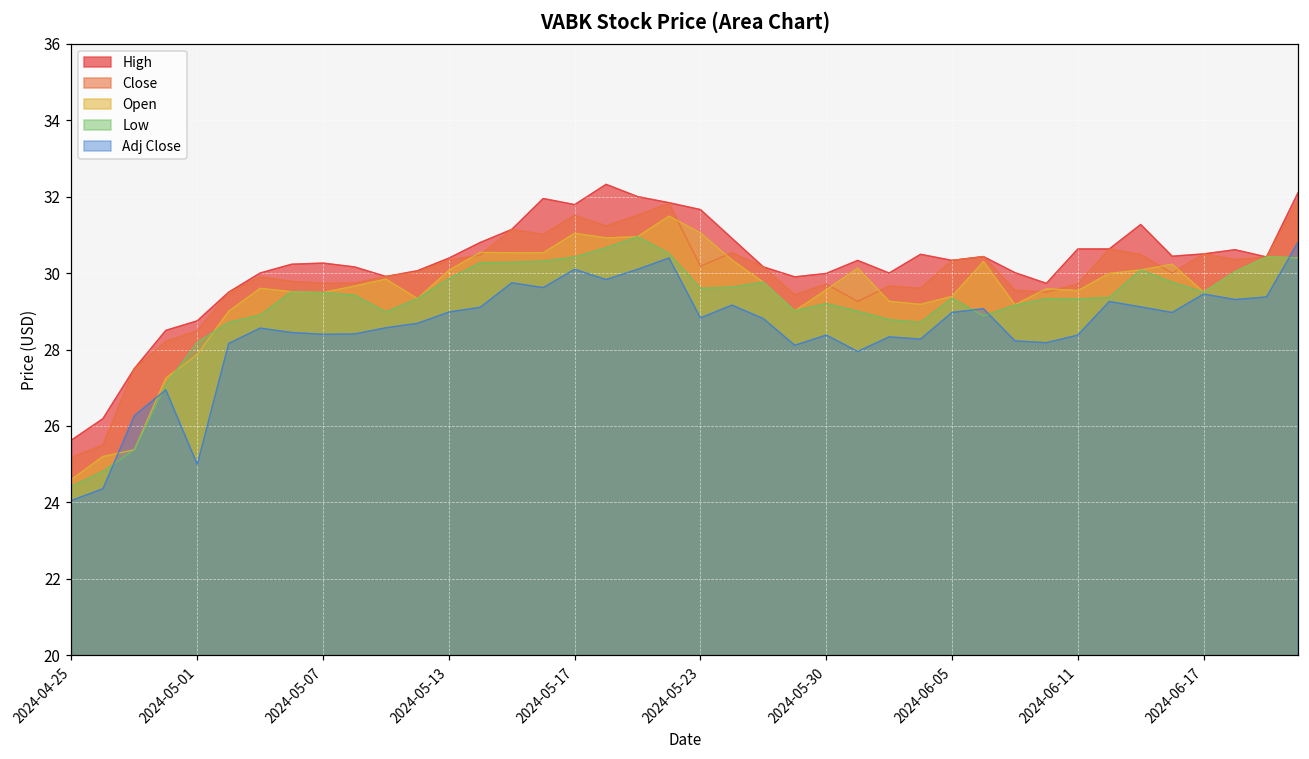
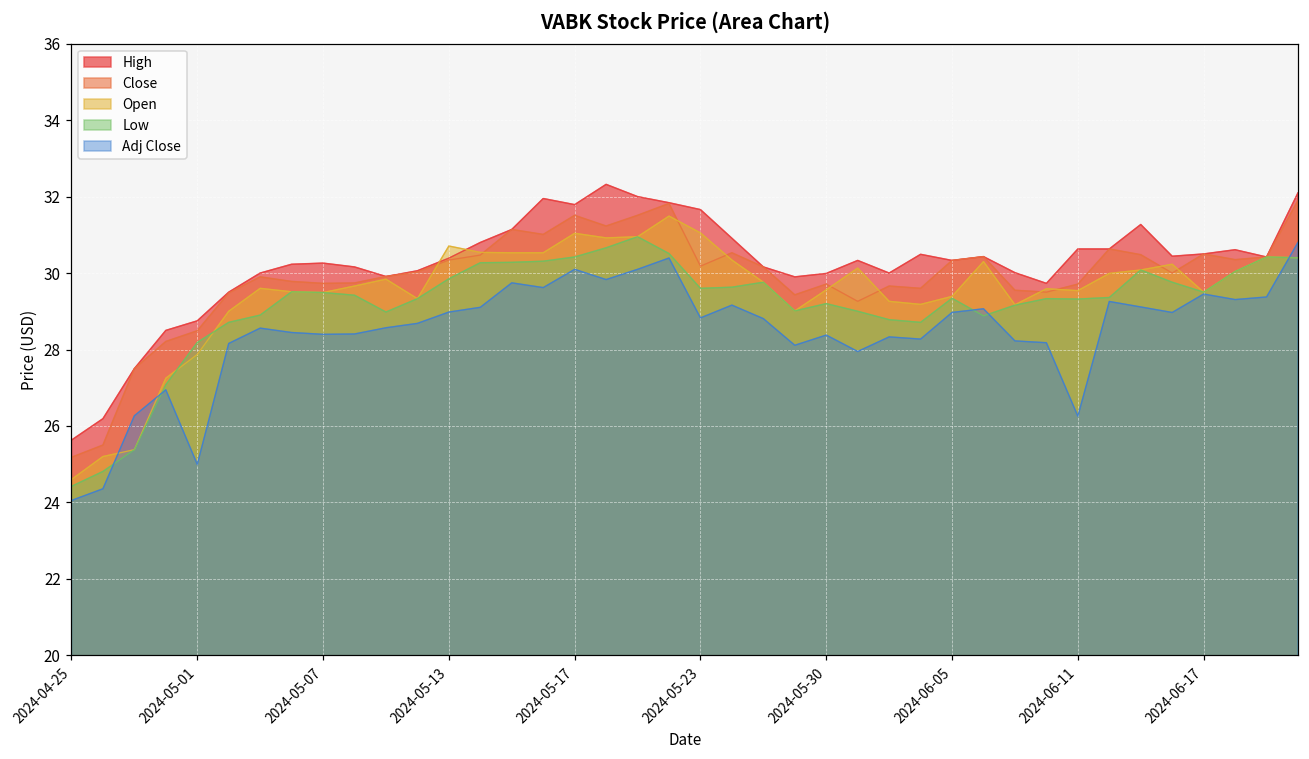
Open, 2024-05-13: 30.1 -> 30.7
Adj Close, 2024-06-11: 28.4 -> 26.3
